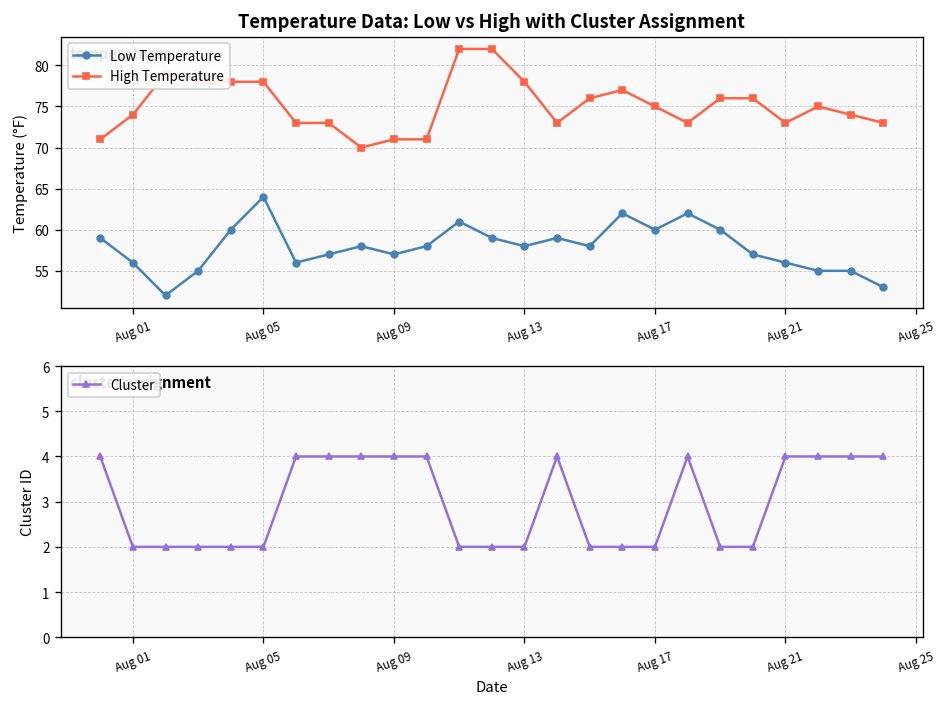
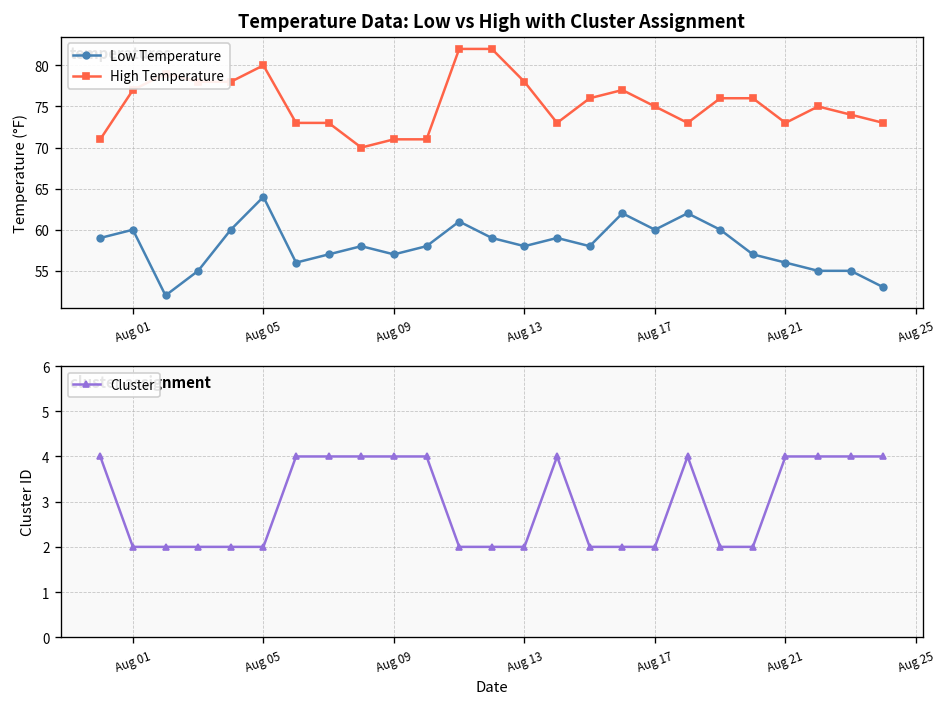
Temperature Data: Low vs High with Cluster Assignment, Low Temperature, Aug 01: 56 -> 60
Temperature Data: Low vs High with Cluster Assignment, High Temperature, Aug 01: 74 -> 77
Temperature Data: Low vs High with Cluster Assignment, High Temperature, Aug 05: 78 -> 80
